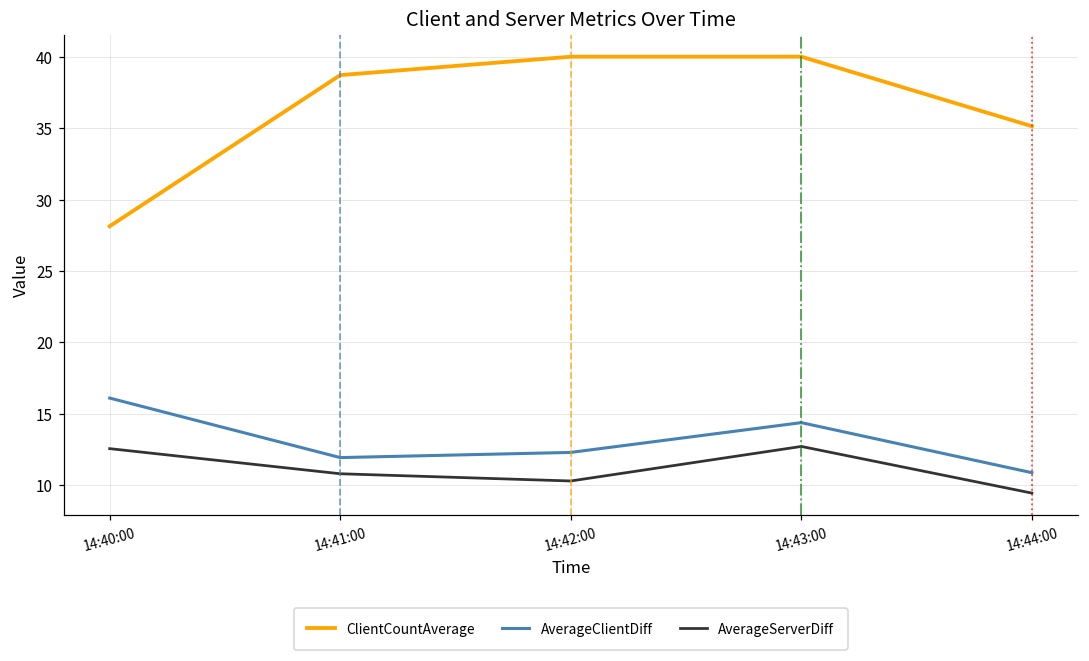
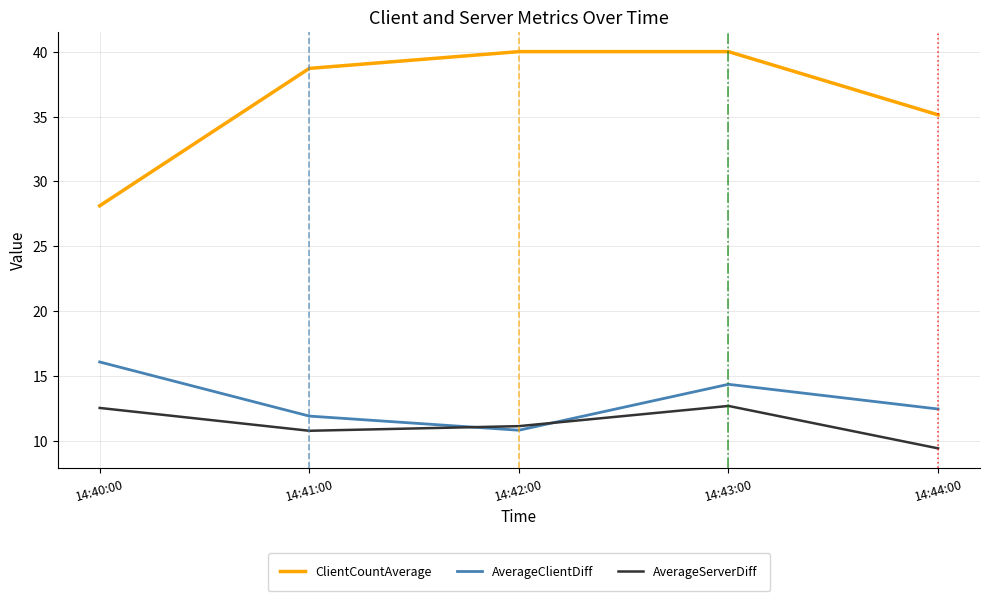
AverageClientDiff, 14:42:00: 12.3 -> 10.8
AverageServerDiff, 14:42:00: 10.3 -> 11.2
AverageClientDiff, 14:44:00: 10.9 -> 12.5
